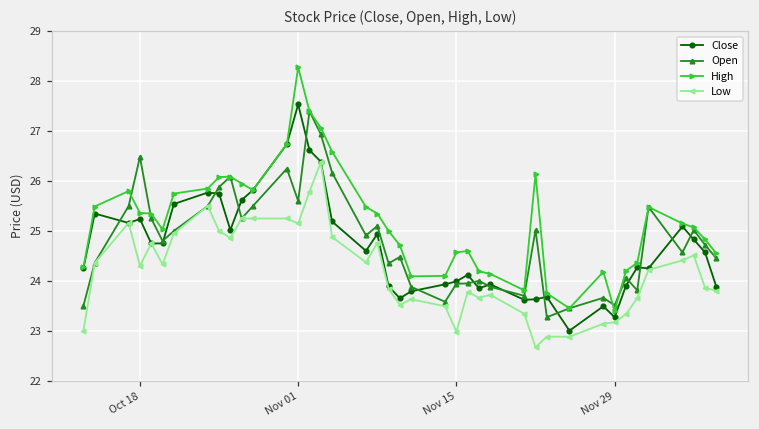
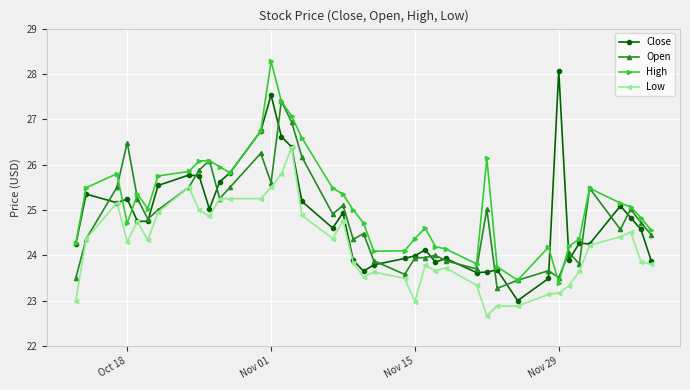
High, Oct 18: 25.4 -> 24.7
Low, Nov 01: 25.2 -> 25.5
High, Nov 15: 24.6 -> 24.4
Close, Nov 29: 23.3 -> 28.1
